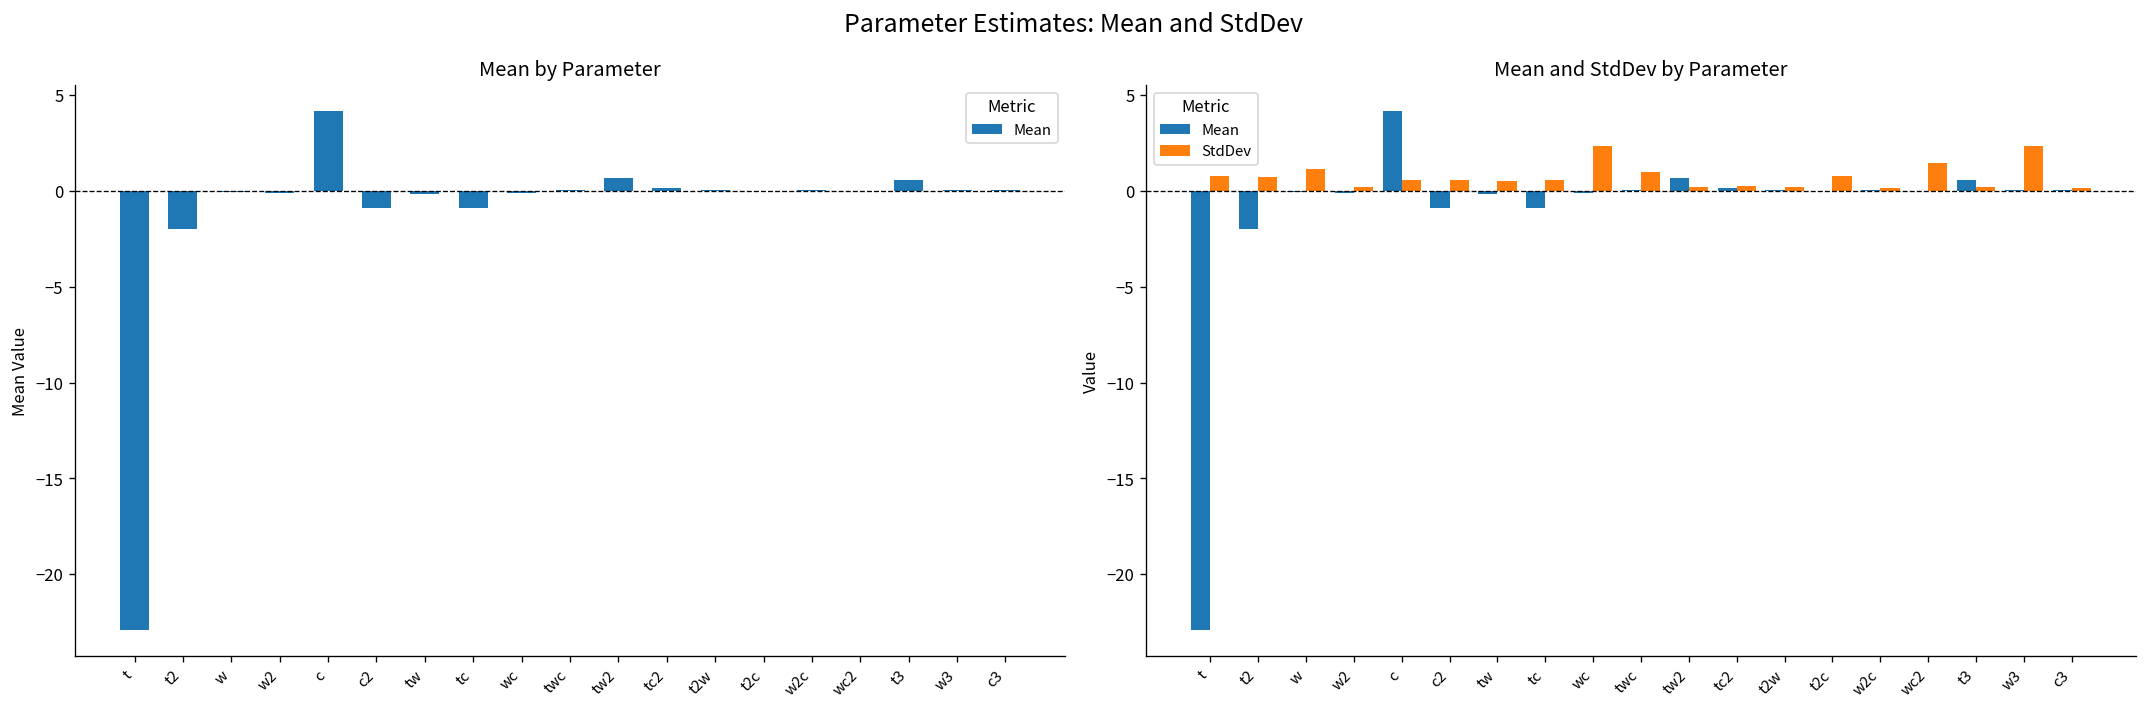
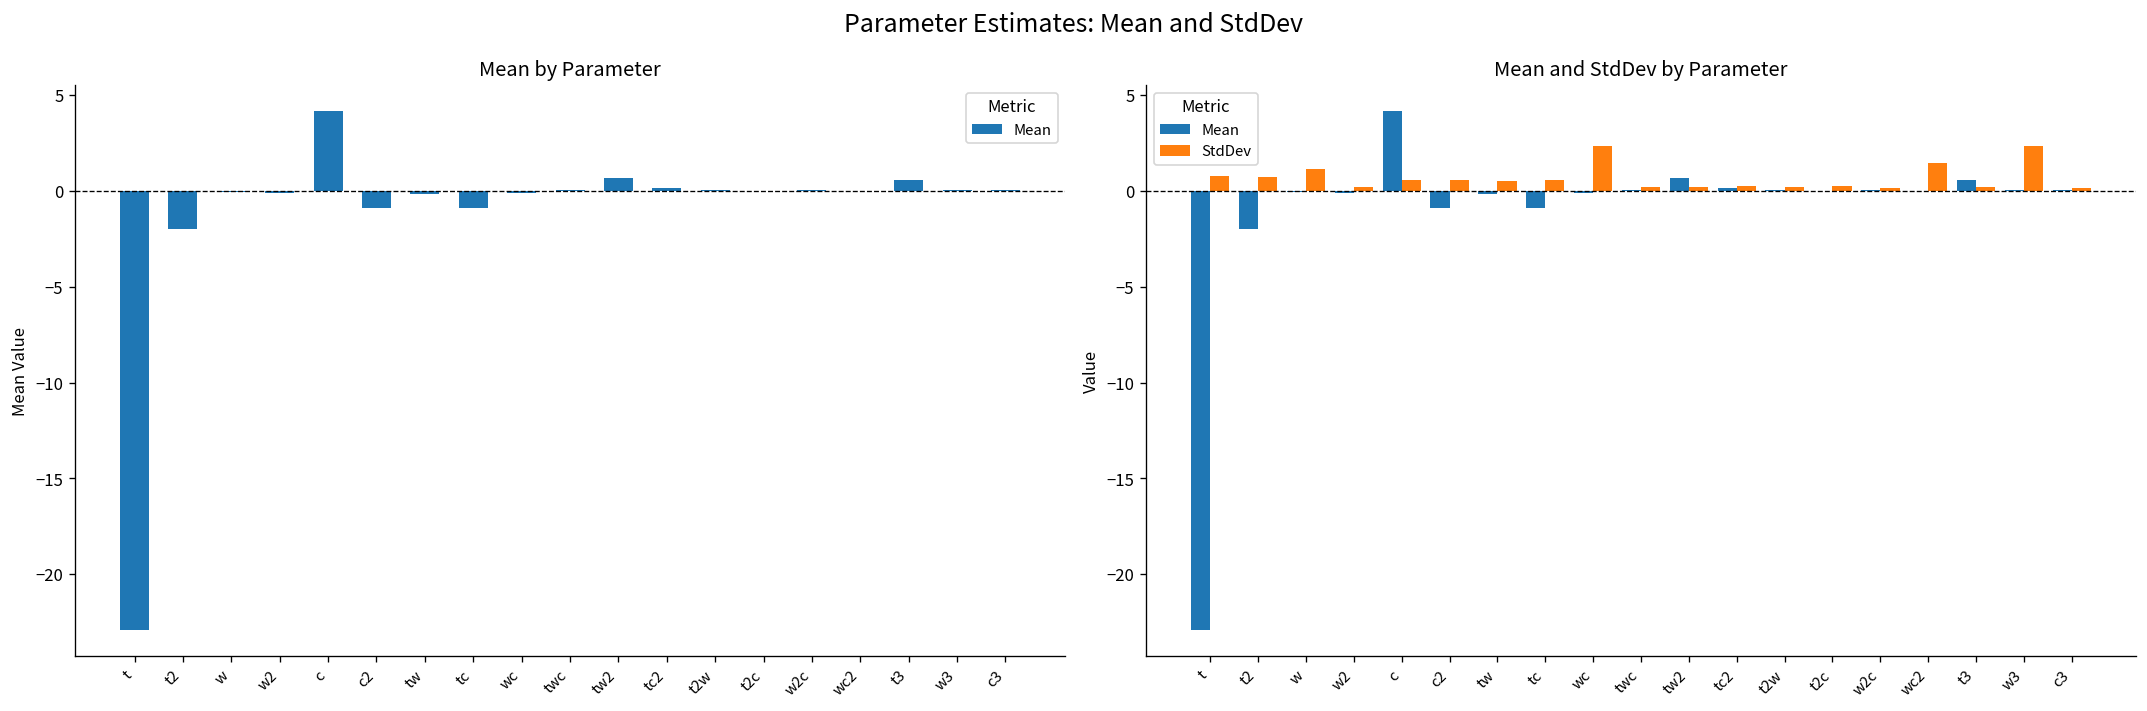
Mean and StdDev by Parameter, StdDev, twc: 1.0 -> 0.2
Mean and StdDev by Parameter, StdDev, t2c: 0.8 -> 0.2
